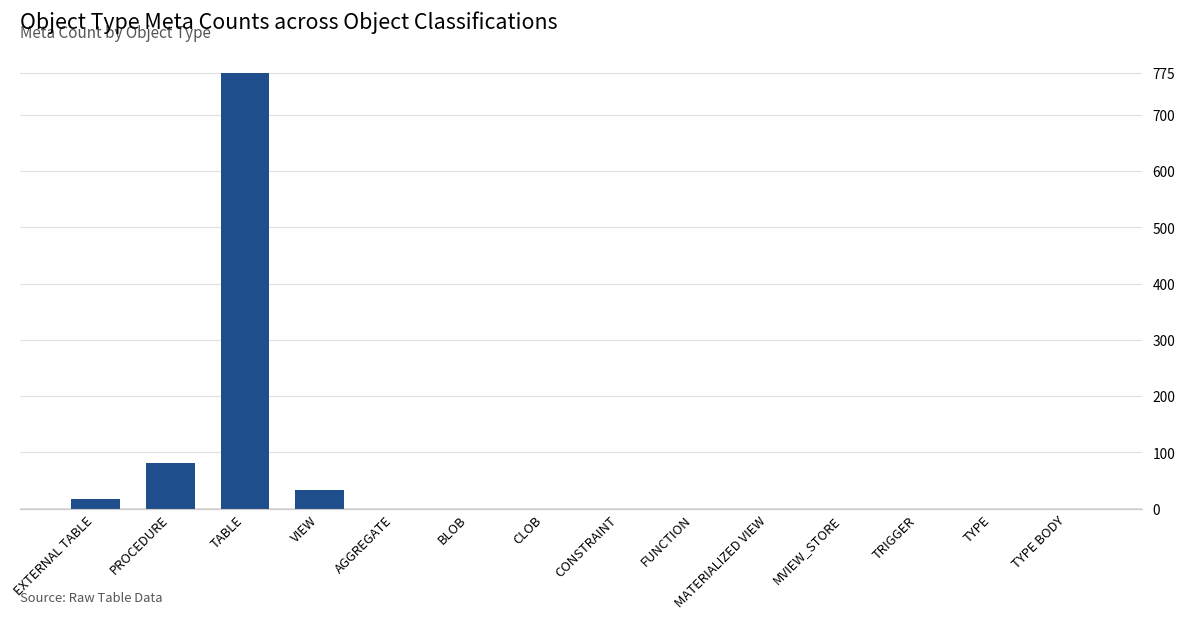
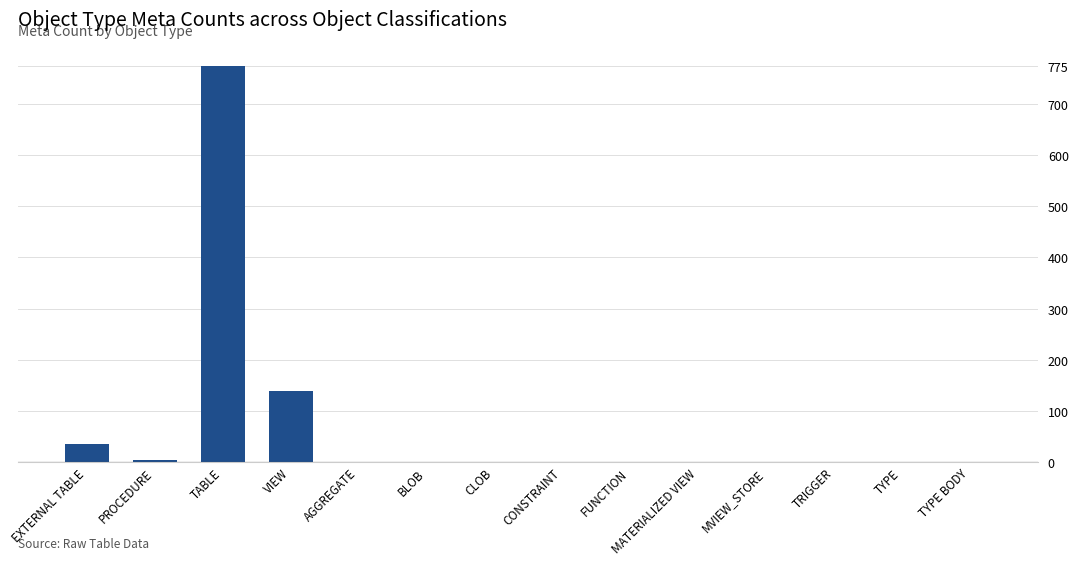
EXTERNAL TABLE: 20 -> 40
PROCEDURE: 80 -> 0
VIEW: 30 -> 140
